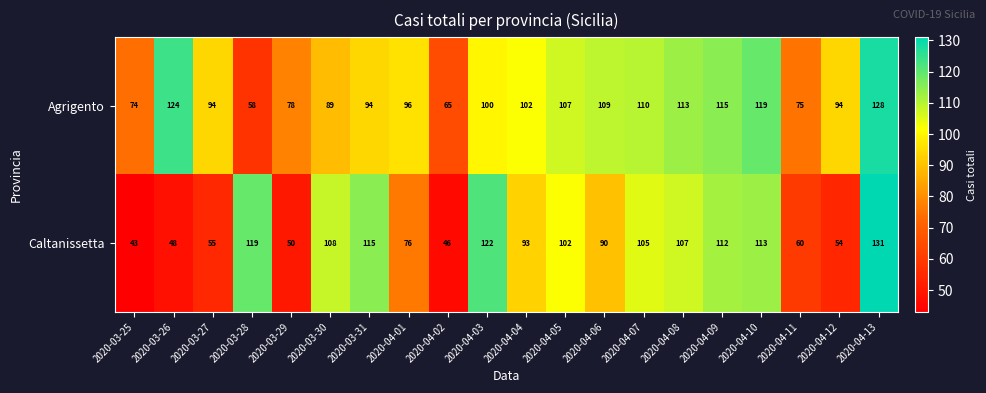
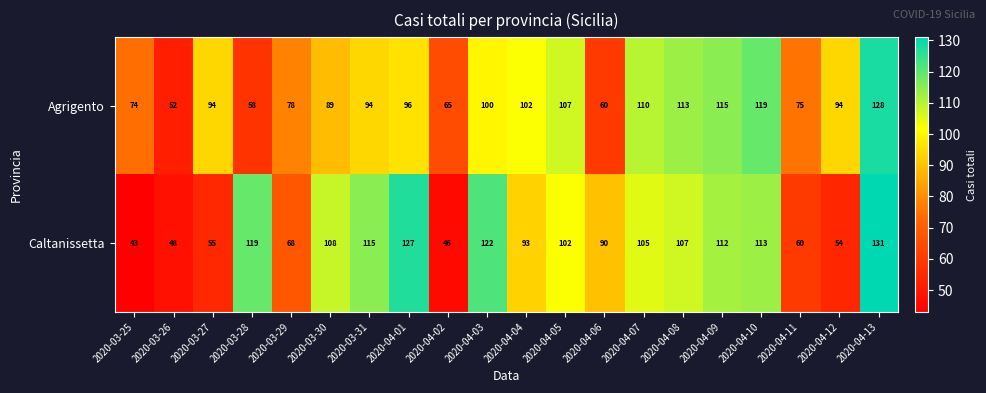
Agrigento, 2020-03-26: 124 -> 52
Agrigento, 2020-04-06: 109 -> 60
Caltanissetta, 2020-03-29: 50 -> 68
Caltanissetta, 2020-04-01: 76 -> 127
